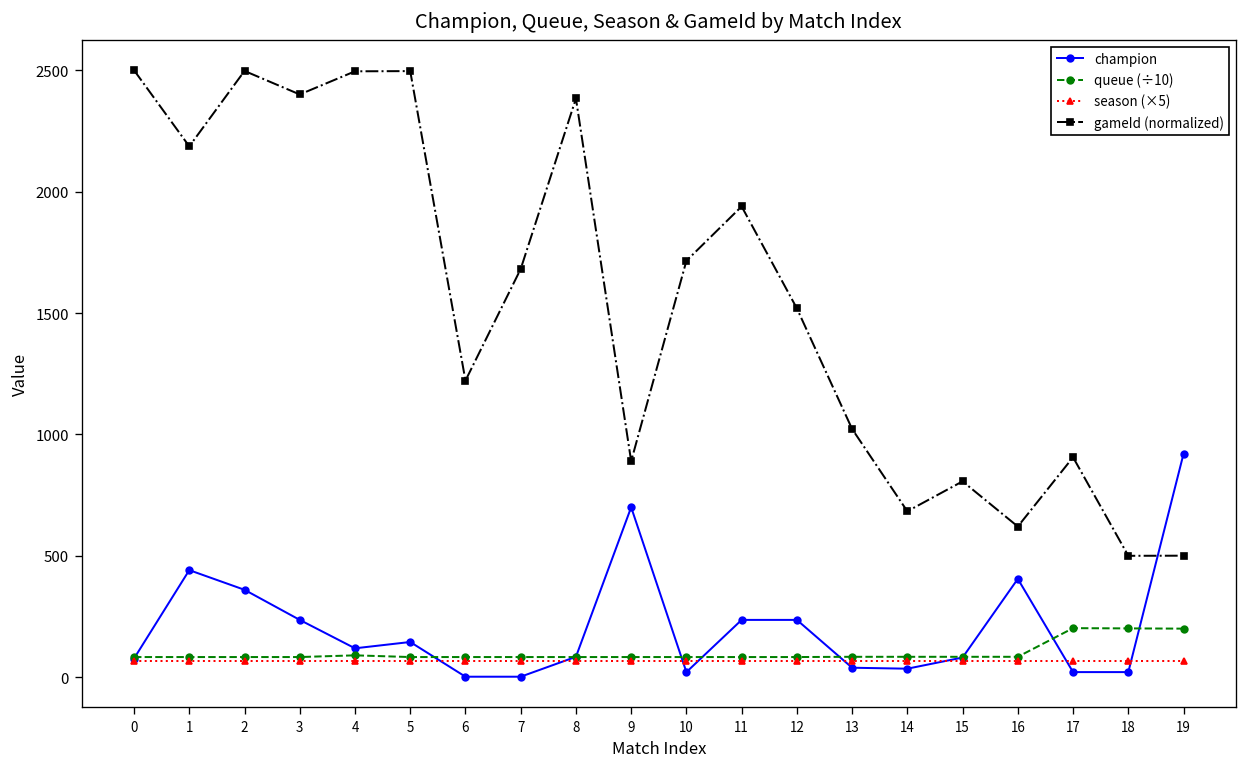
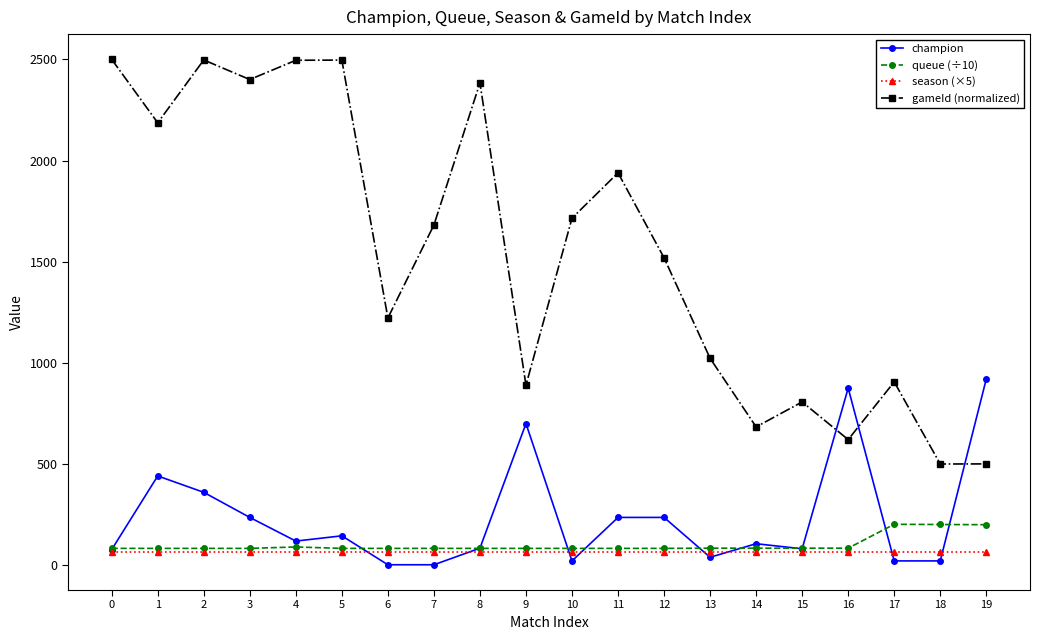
champion, 14: 40 -> 110
champion, 16: 410 -> 880
